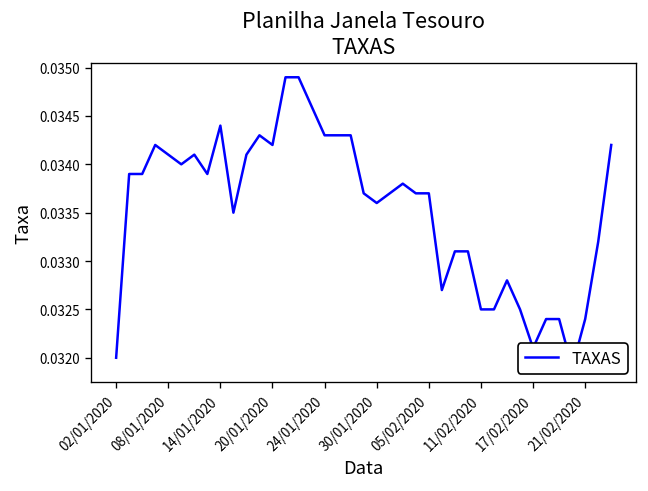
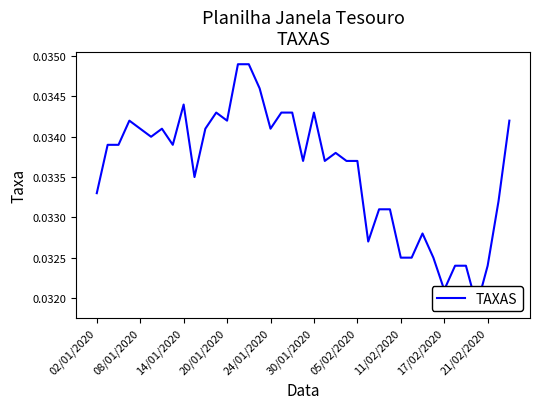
02/01/2020: 0.0320 -> 0.0333
24/01/2020: 0.0343 -> 0.0341
30/01/2020: 0.0336 -> 0.0343
